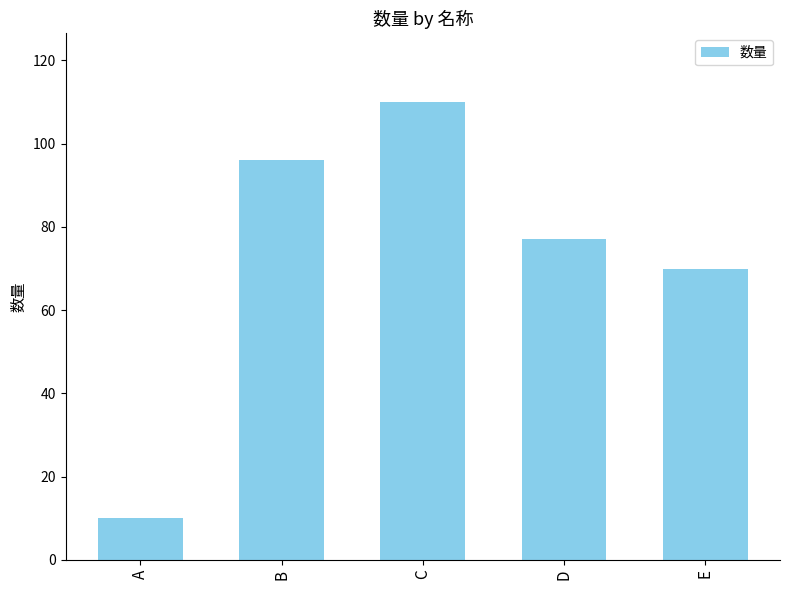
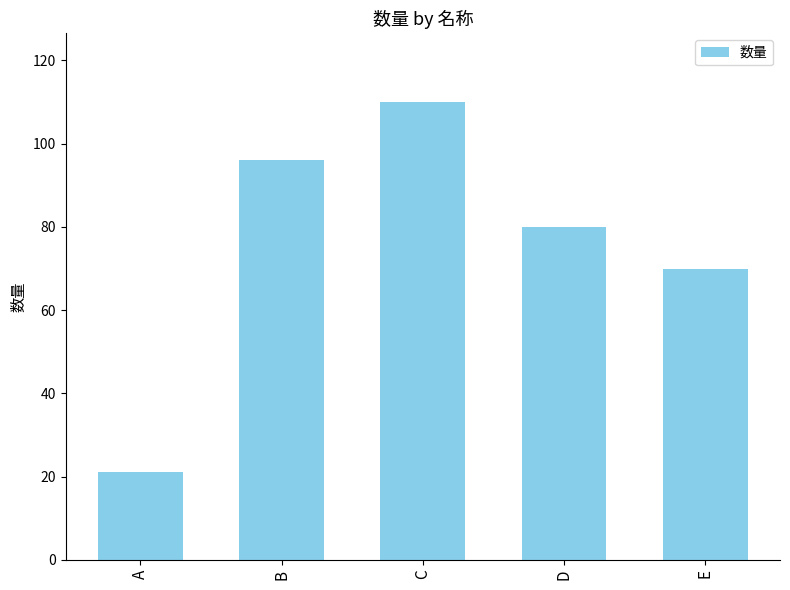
A: 10 -> 21
D: 77 -> 80
